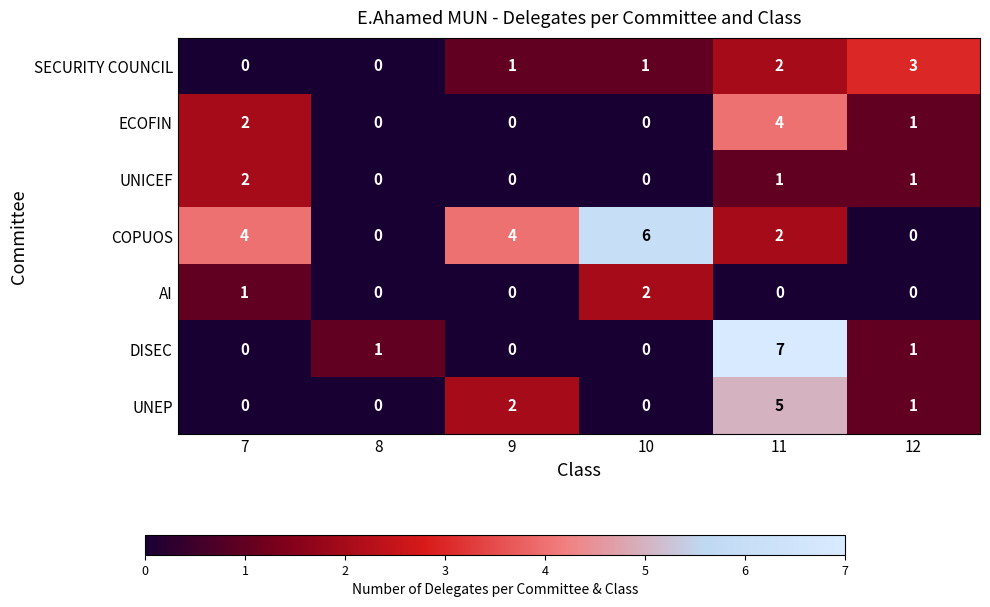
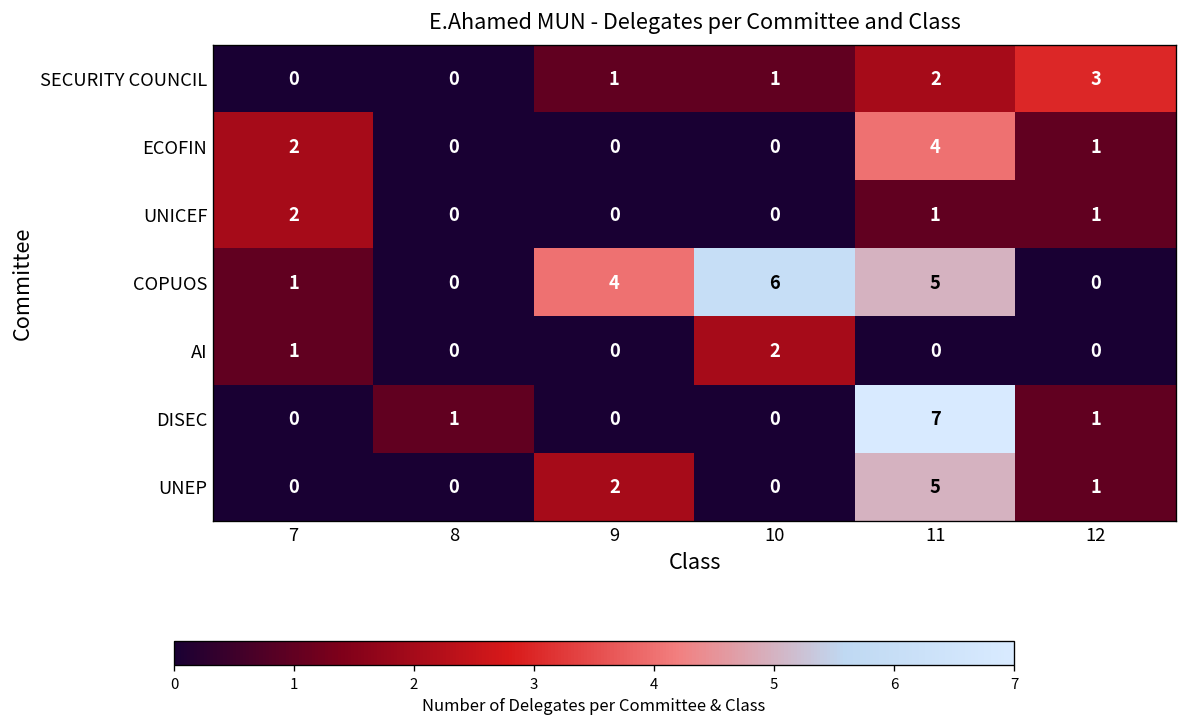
COPUOS, 7: 4 -> 1
COPUOS, 11: 2 -> 5
